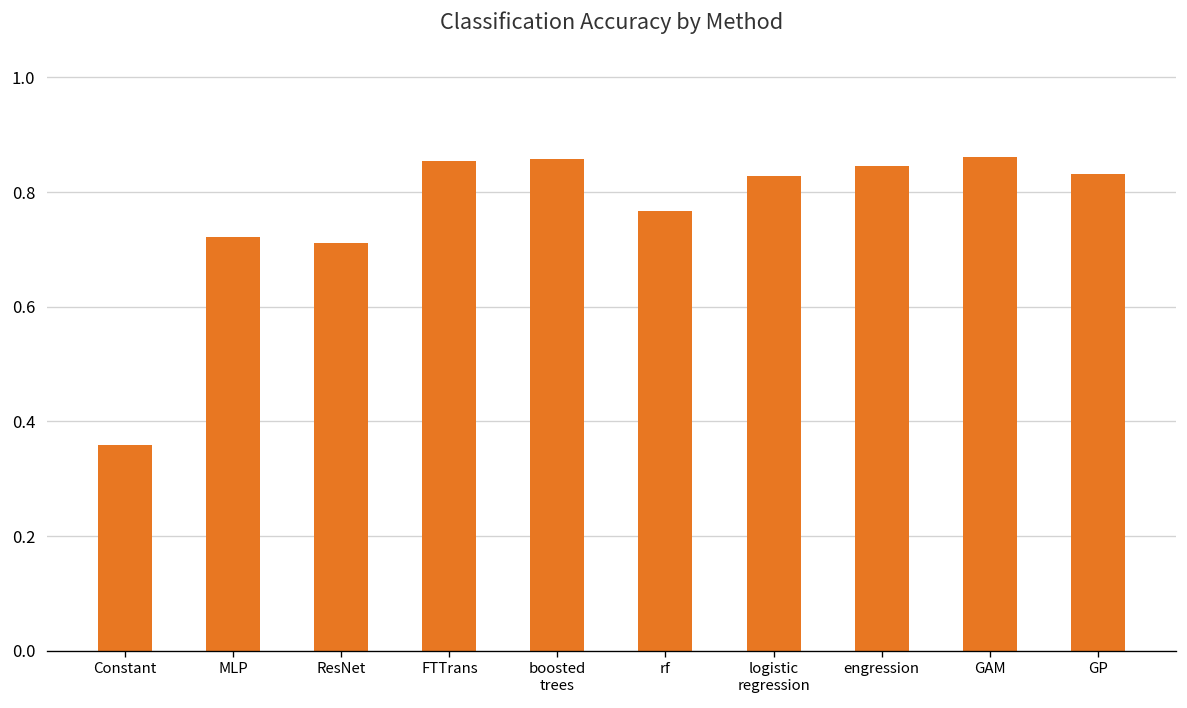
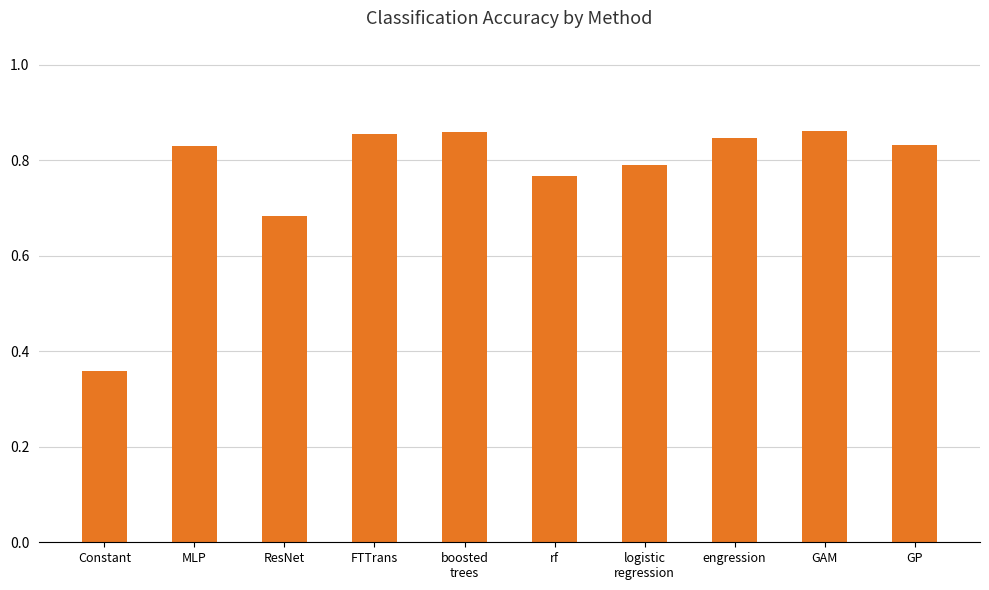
MLP: 0.72 -> 0.83
ResNet: 0.71 -> 0.68
logistic regression: 0.83 -> 0.79
